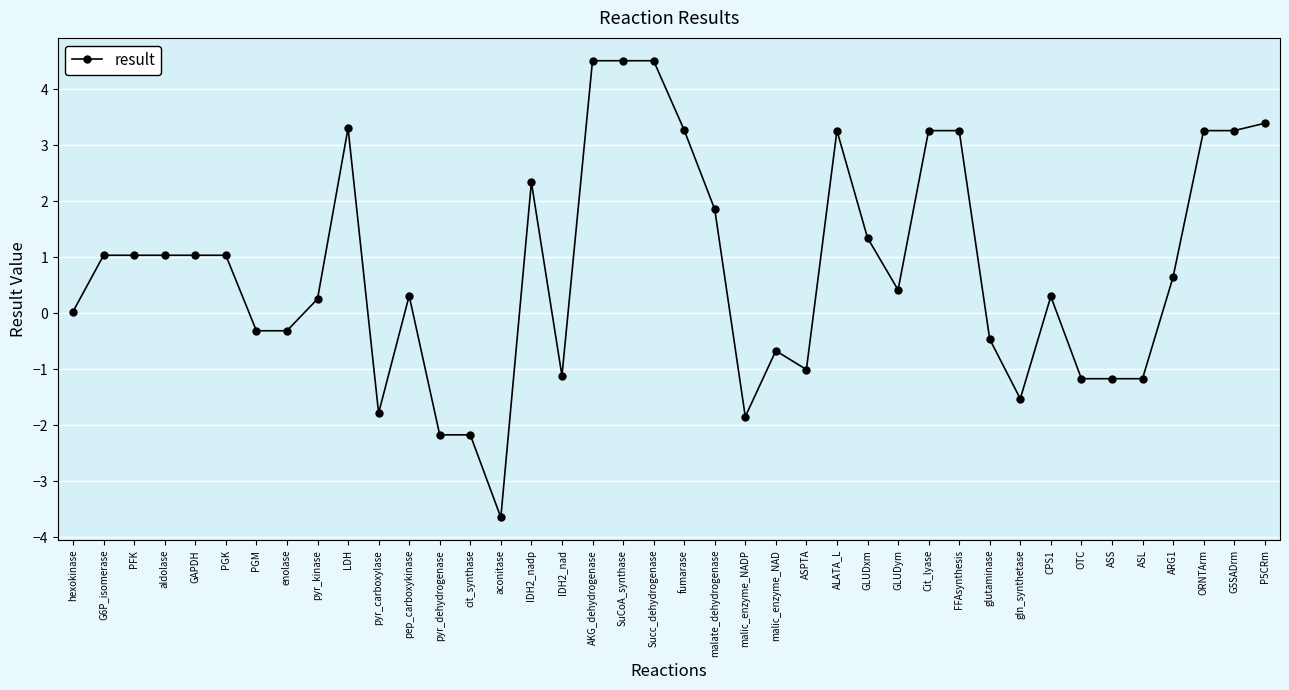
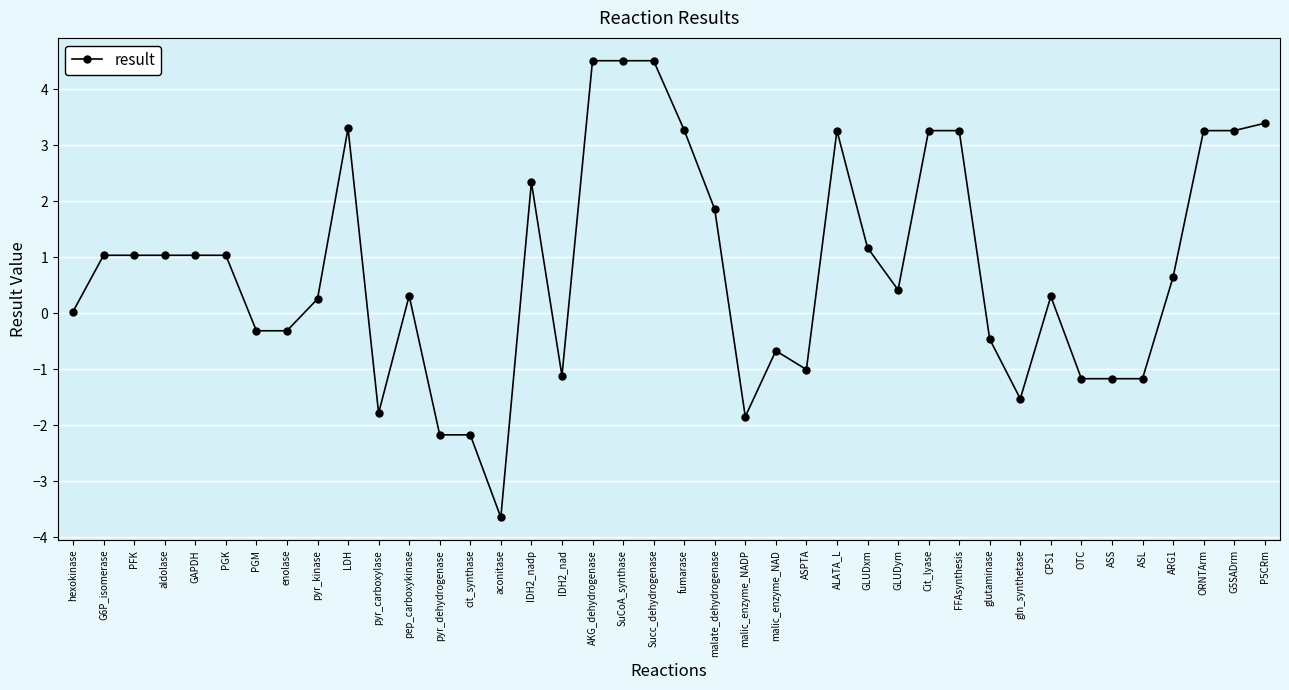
GLUDxm: 1.3 -> 1.2
